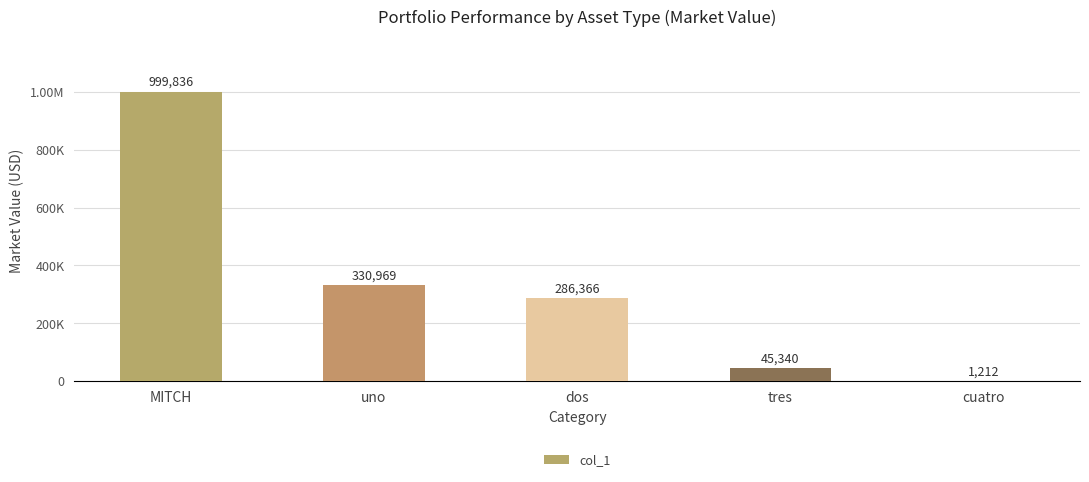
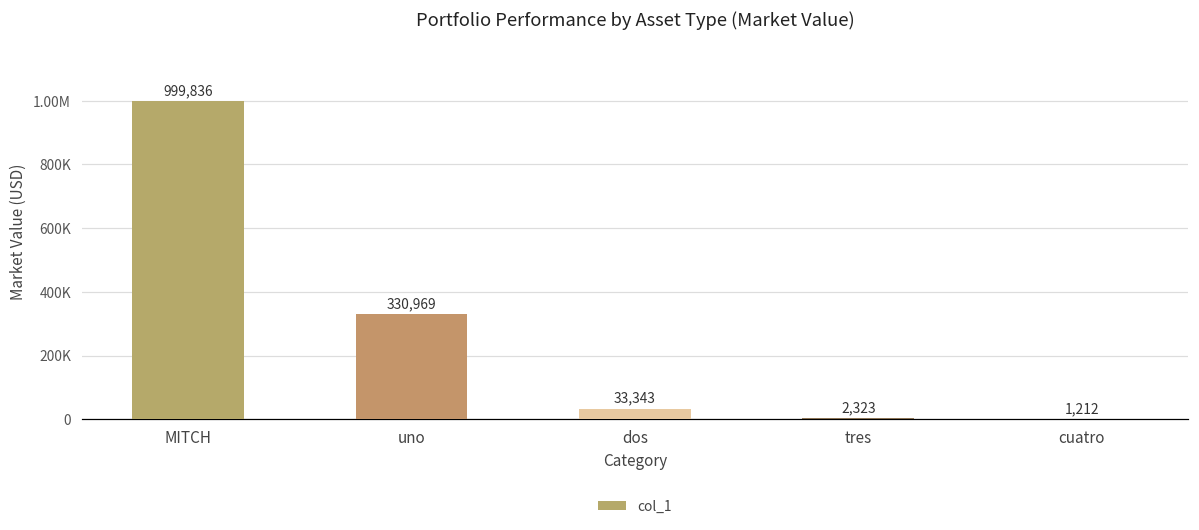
dos: 286,366 -> 33,343
tres: 45,340 -> 2,323
